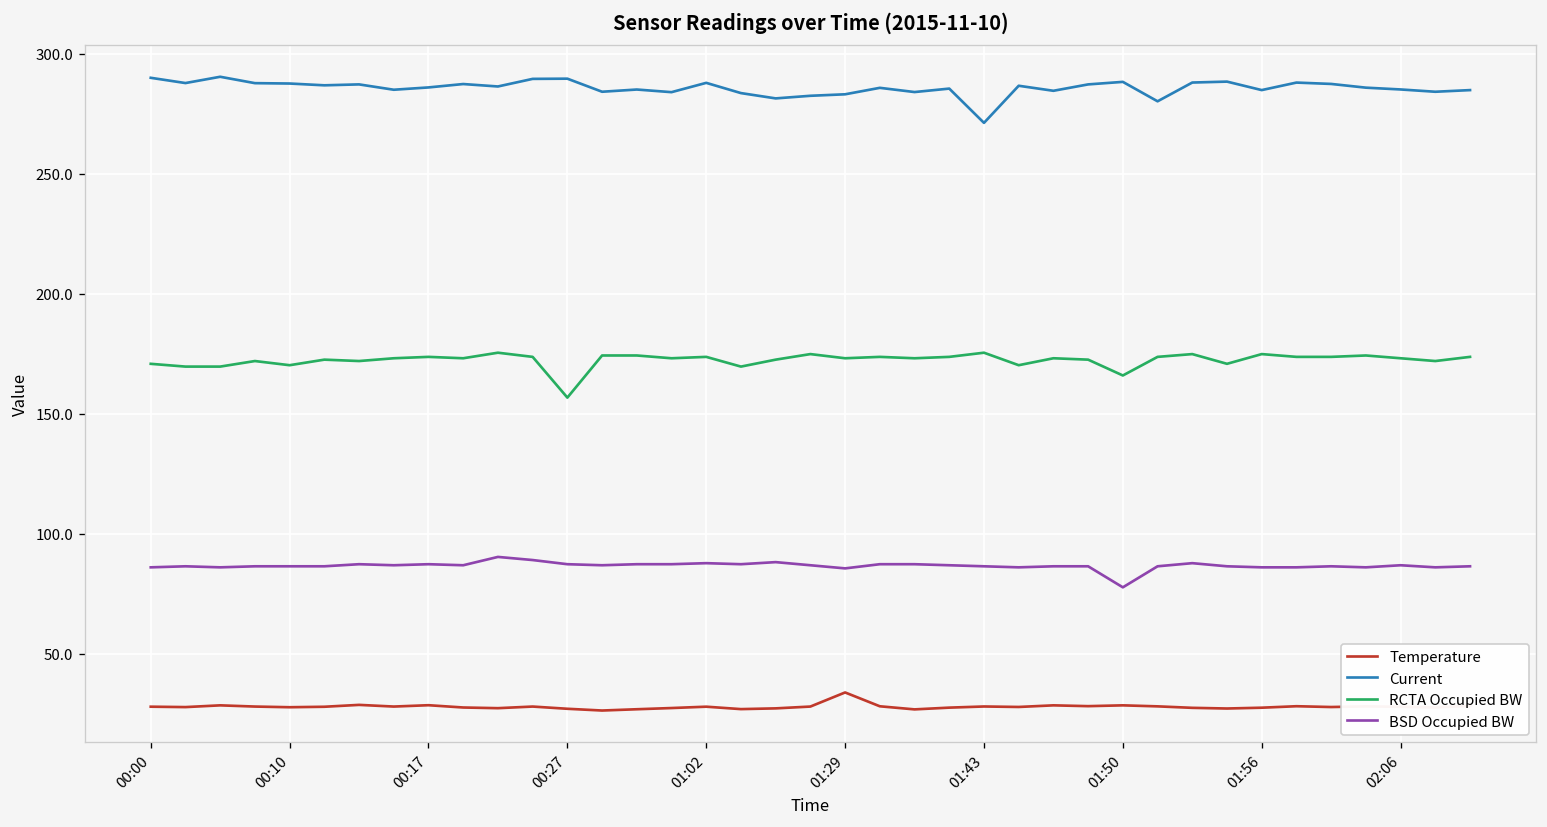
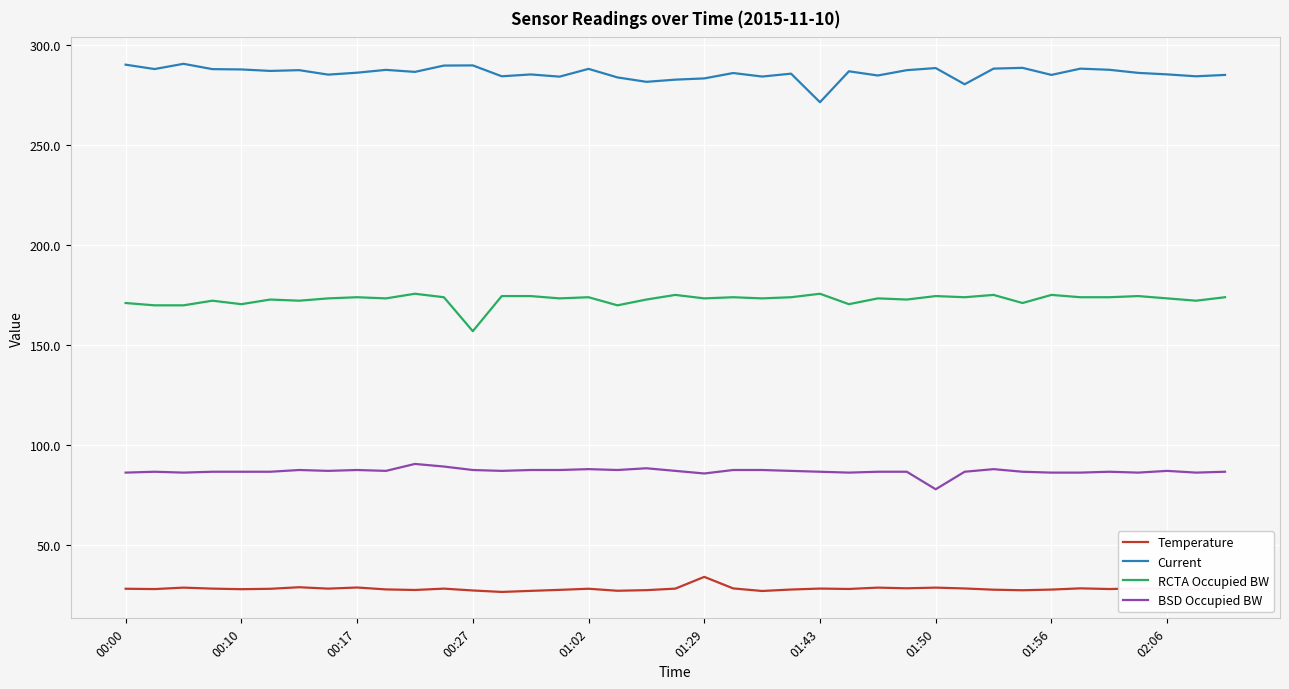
RCTA Occupied BW, 01:50: 166 -> 174
